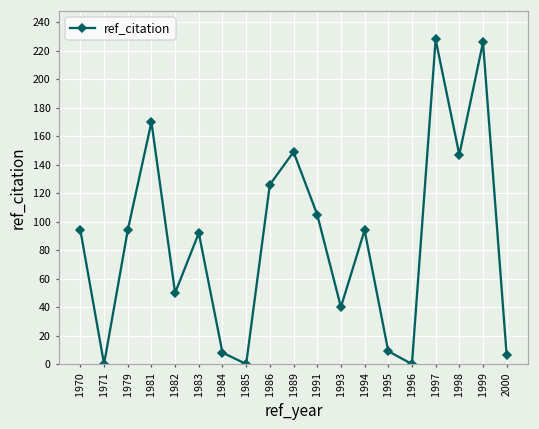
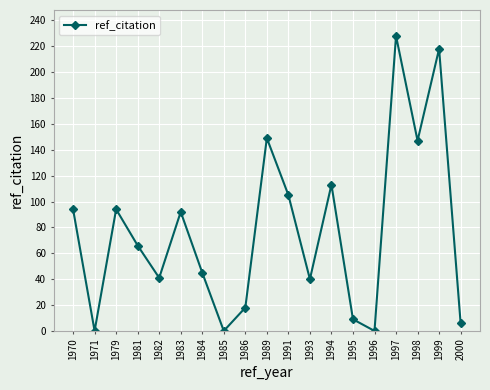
1981: 170 -> 66
1982: 50 -> 41
1984: 8 -> 45
1986: 126 -> 18
1994: 94 -> 113
1999: 226 -> 218
